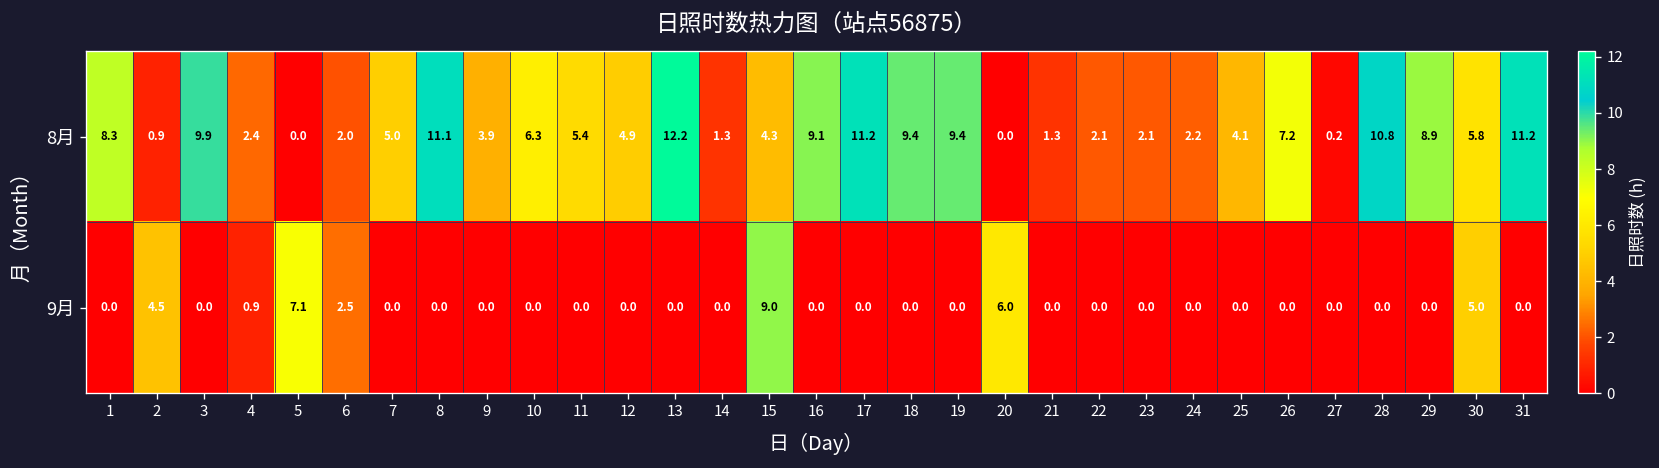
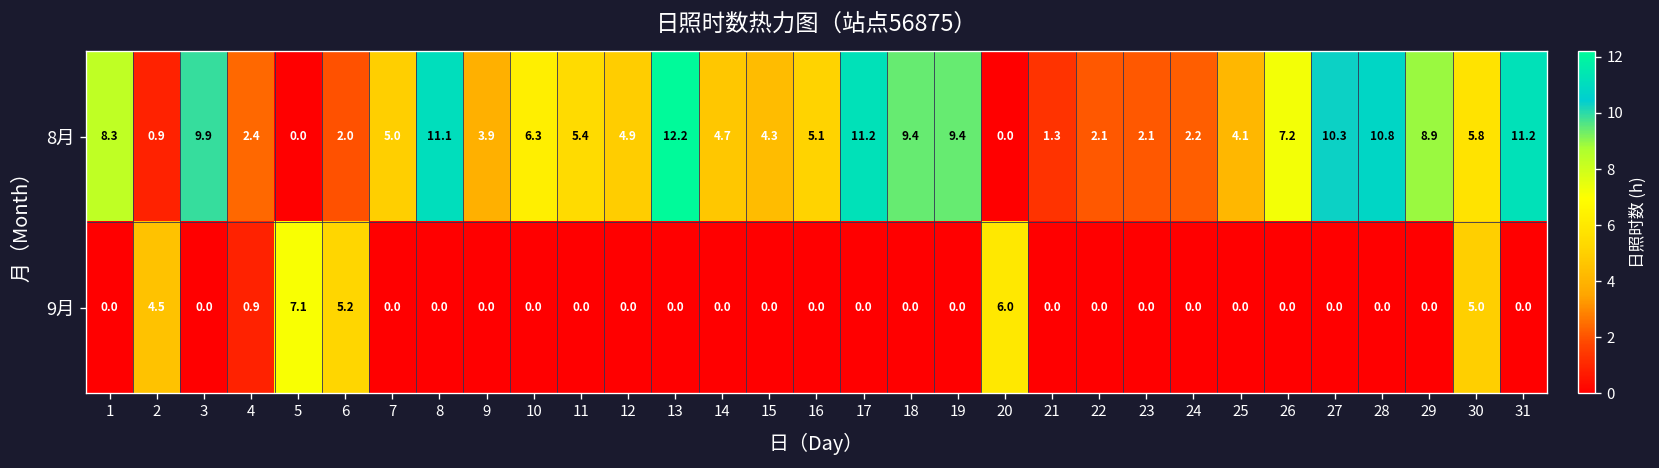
8月, 14: 1.3 -> 4.7
8月, 16: 9.1 -> 5.1
8月, 27: 0.2 -> 10.3
9月, 6: 2.5 -> 5.2
9月, 15: 9.0 -> 0.0
